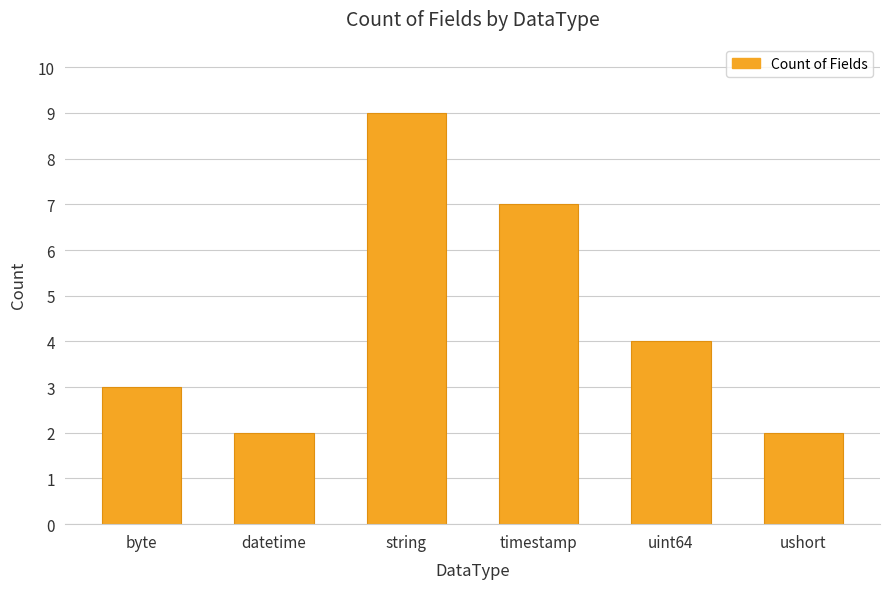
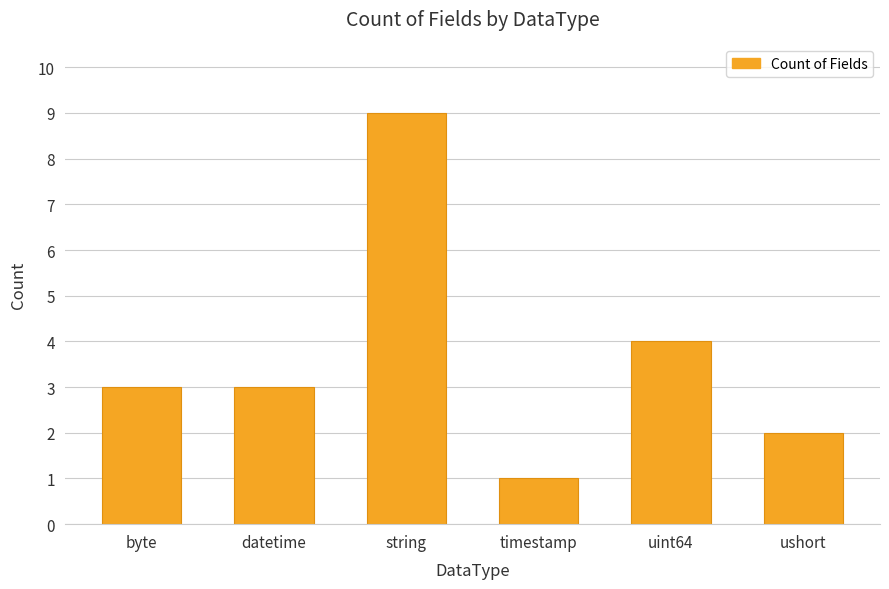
datetime: 2 -> 3
timestamp: 7 -> 1
